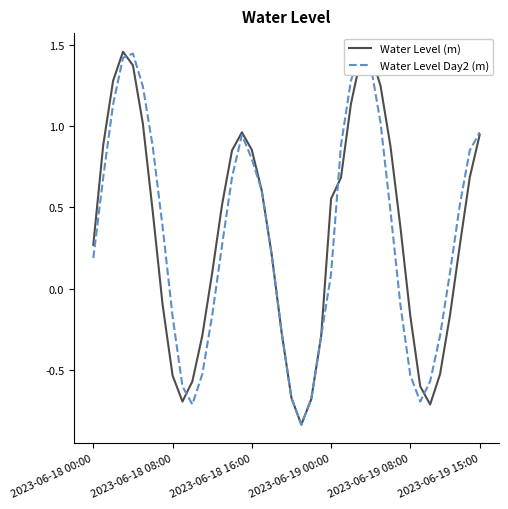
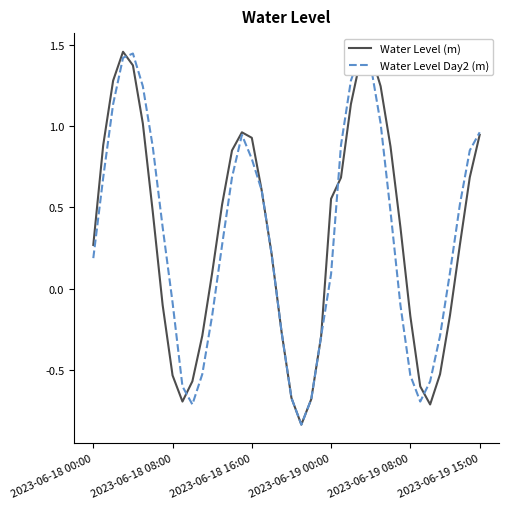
Water Level Day2 (m), 2023-06-18 08:00: -0.17 -> -0.09
Water Level (m), 2023-06-18 16:00: 0.85 -> 0.93
